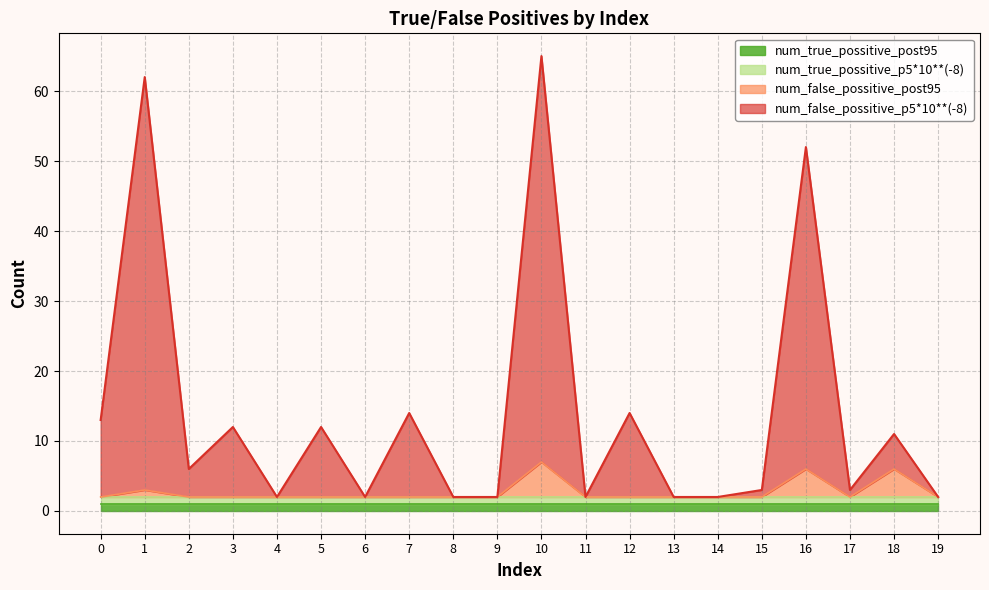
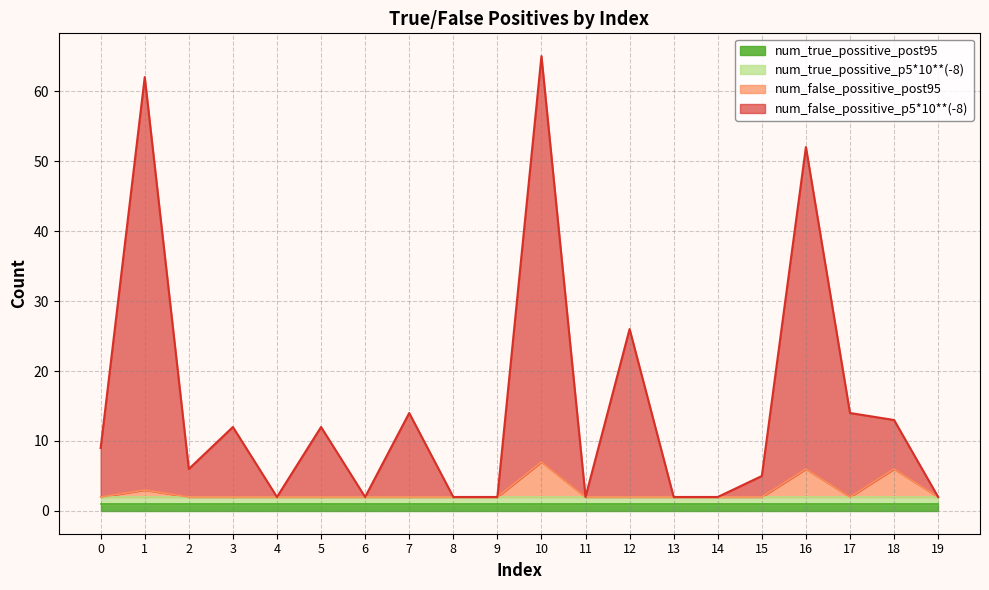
num_false_possitive_p5*10**(-8), 0: 11 -> 7
num_false_possitive_p5*10**(-8), 12: 12 -> 24
num_false_possitive_p5*10**(-8), 15: 1 -> 3
num_false_possitive_p5*10**(-8), 17: 1 -> 12
num_false_possitive_p5*10**(-8), 18: 5 -> 7
